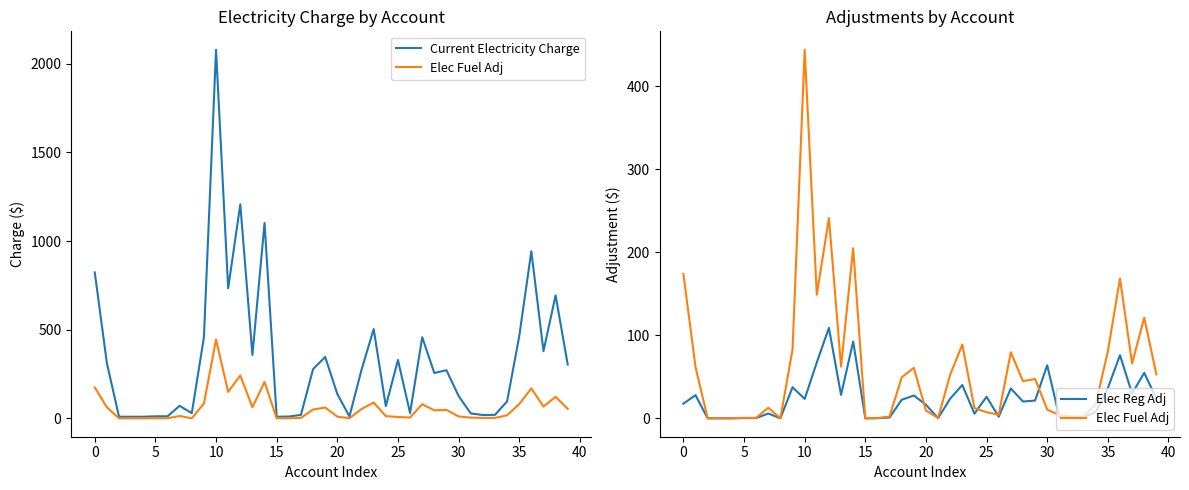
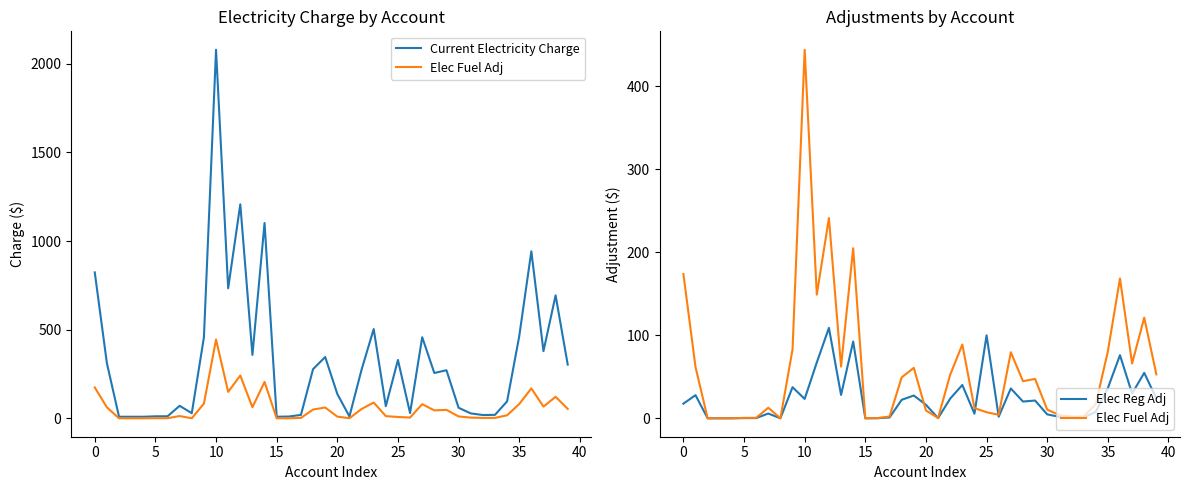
Electricity Charge by Account, Current Electricity Charge, 30: 130 -> 60
Adjustments by Account, Elec Reg Adj, 25: 30 -> 100
Adjustments by Account, Elec Reg Adj, 30: 60 -> 0
